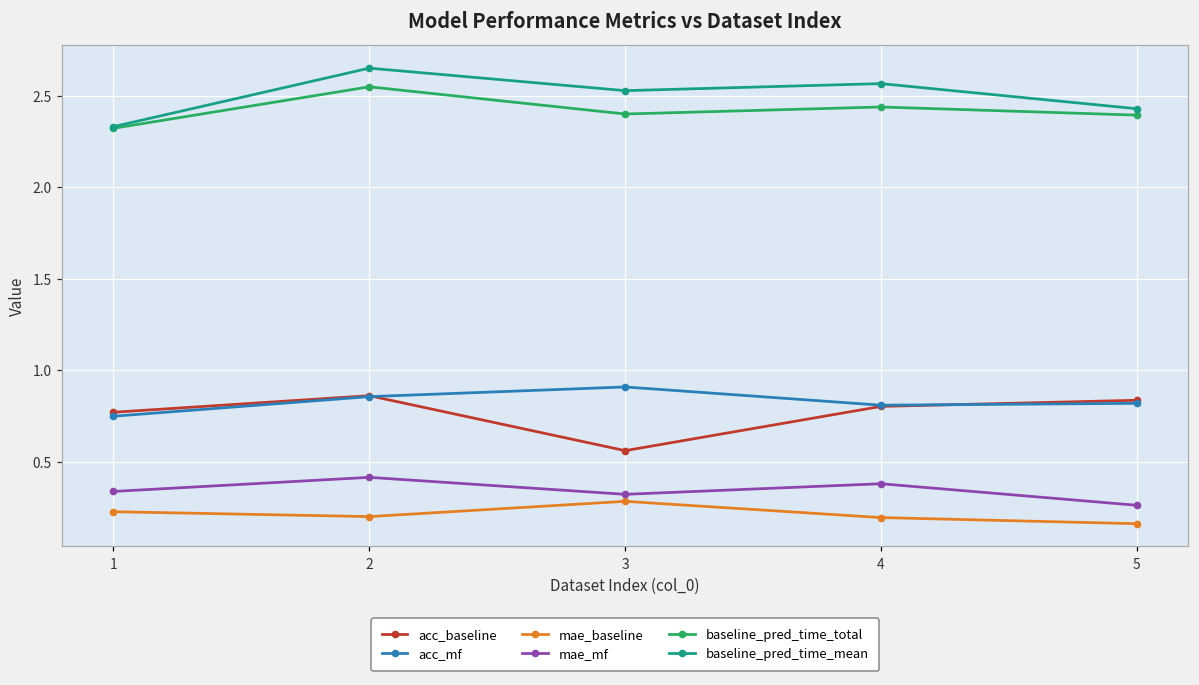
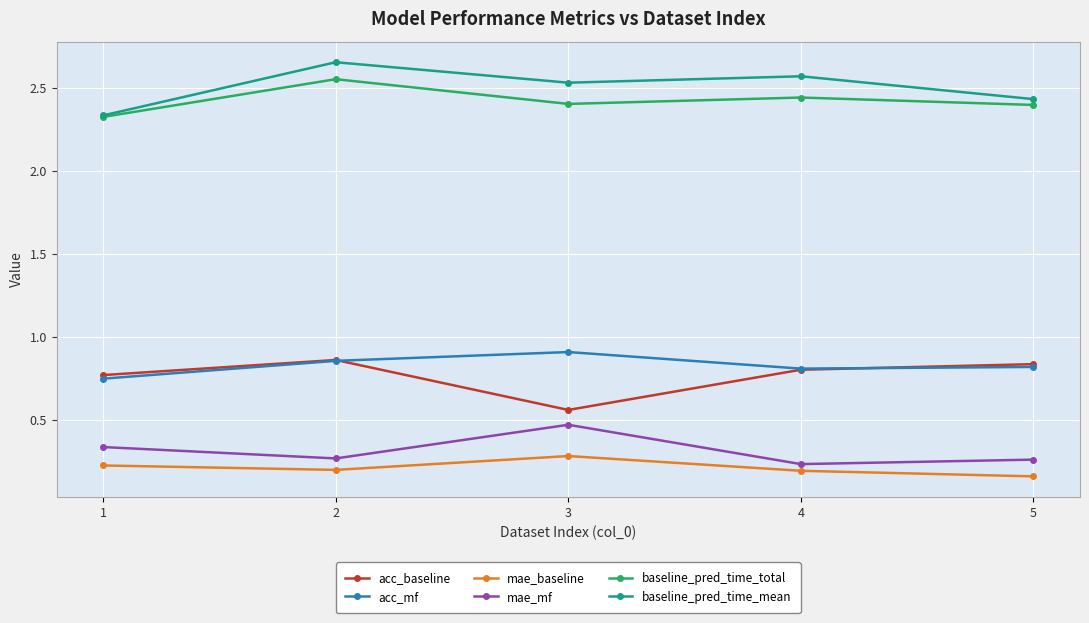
mae_mf, 2: 0.42 -> 0.27
mae_mf, 3: 0.32 -> 0.47
mae_mf, 4: 0.38 -> 0.24
